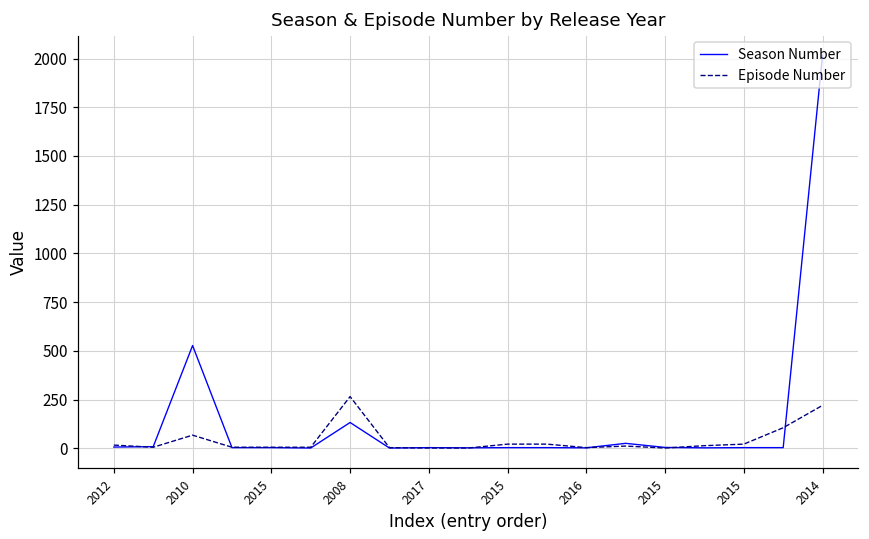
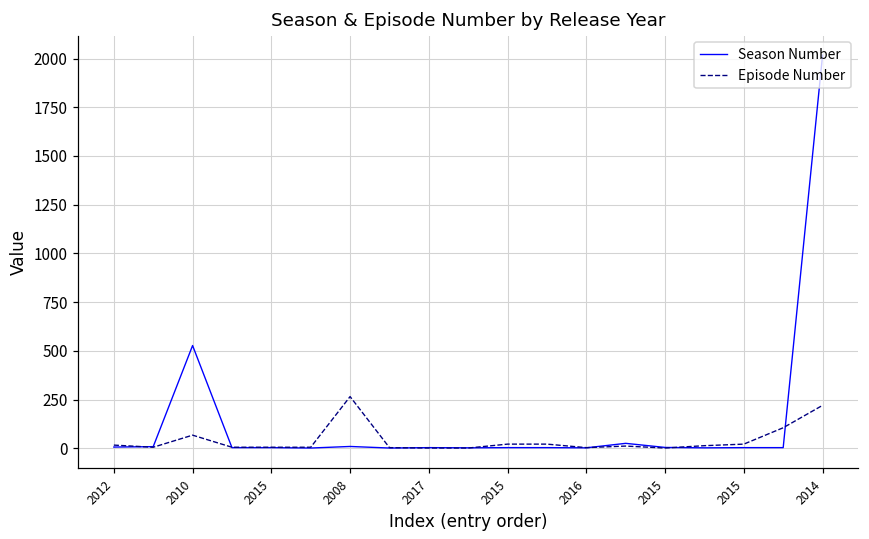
Season Number, 2008: 130 -> 10
